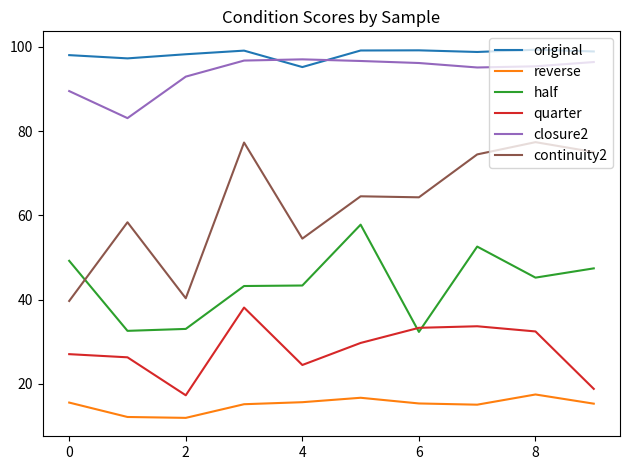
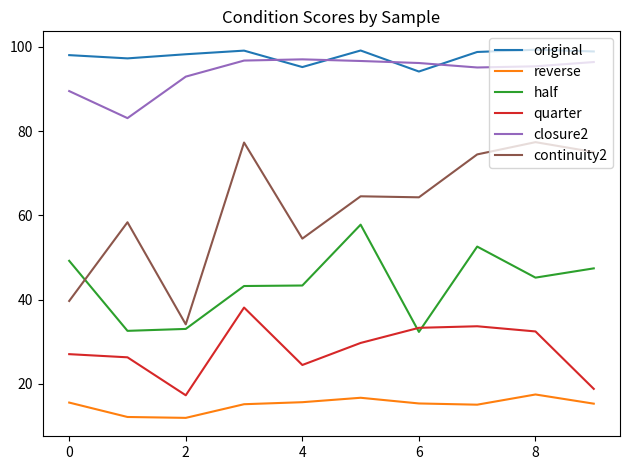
continuity2, 2: 40 -> 34
original, 6: 99 -> 94
